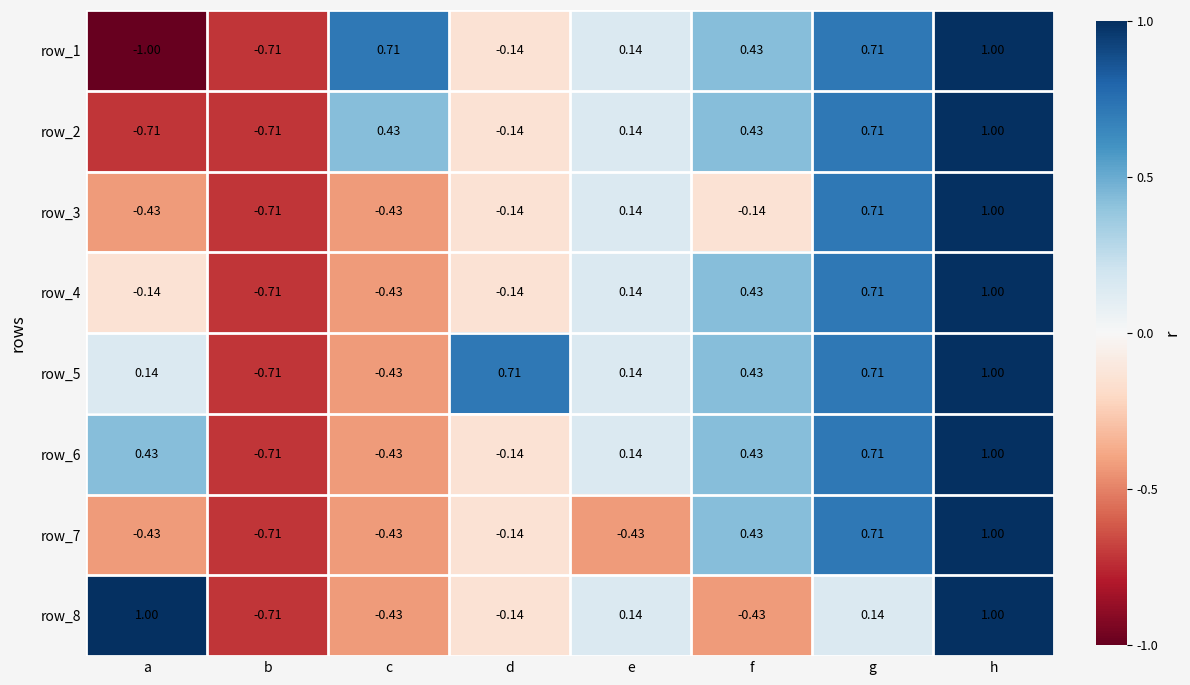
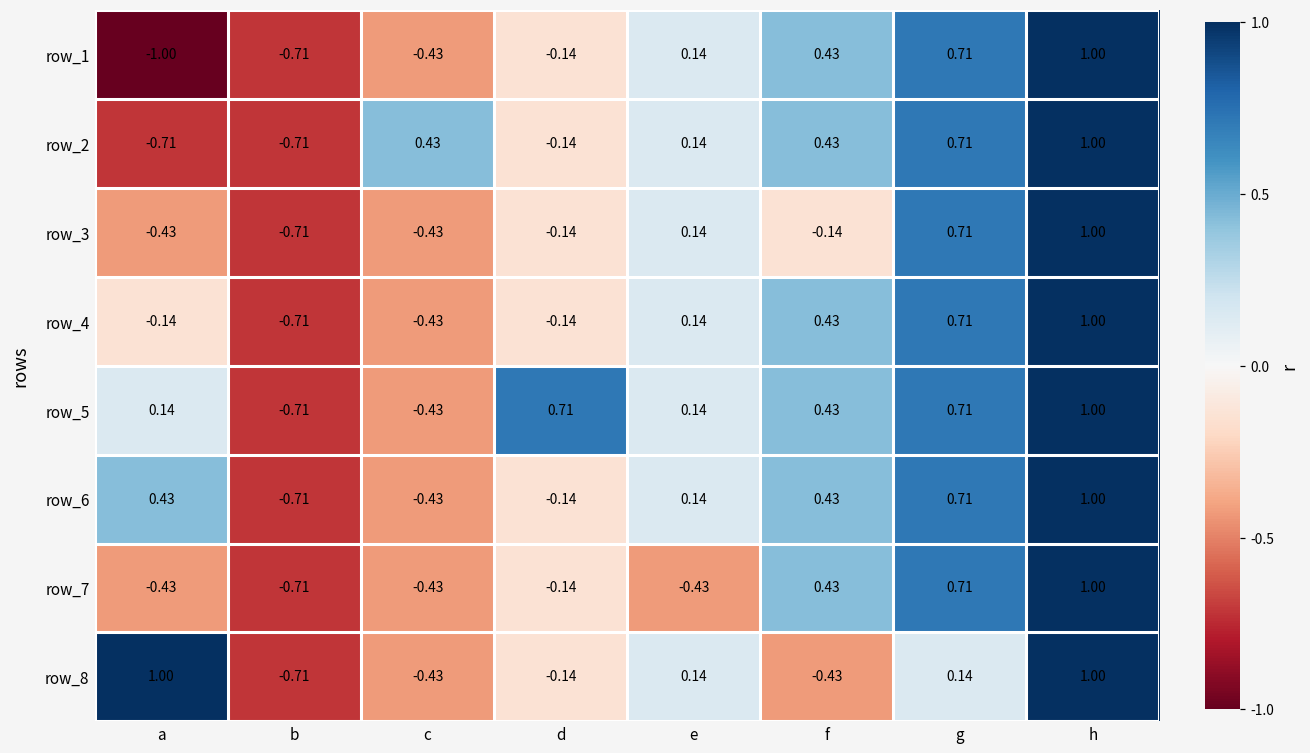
row_1, c: 0.71 -> -0.43
